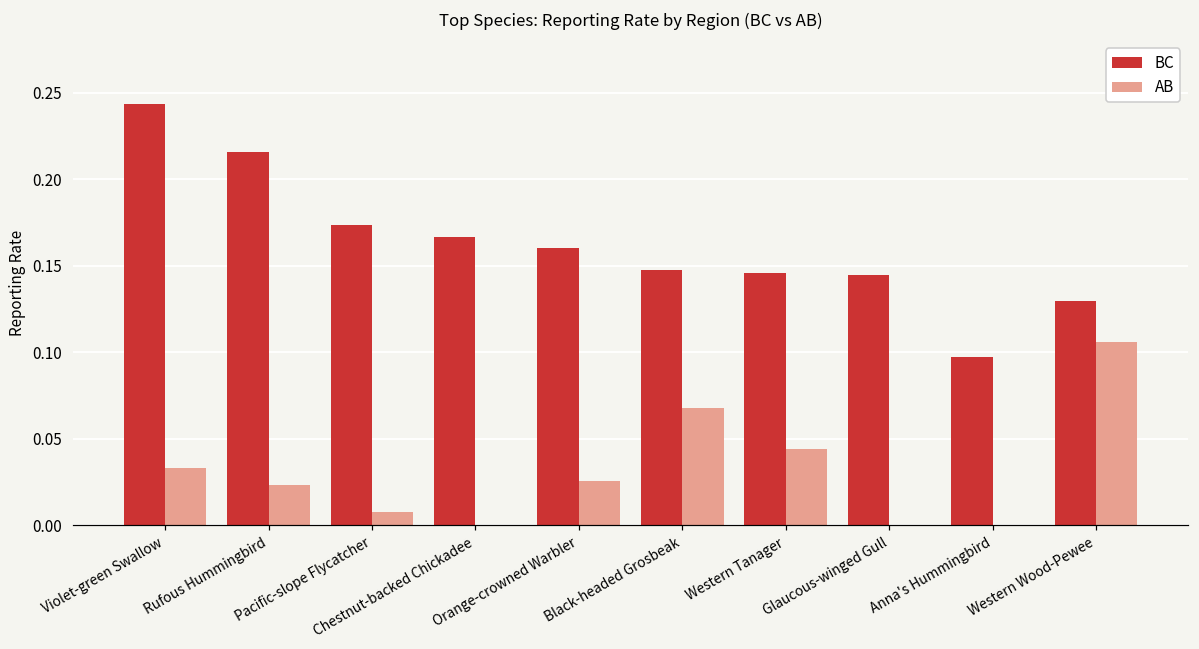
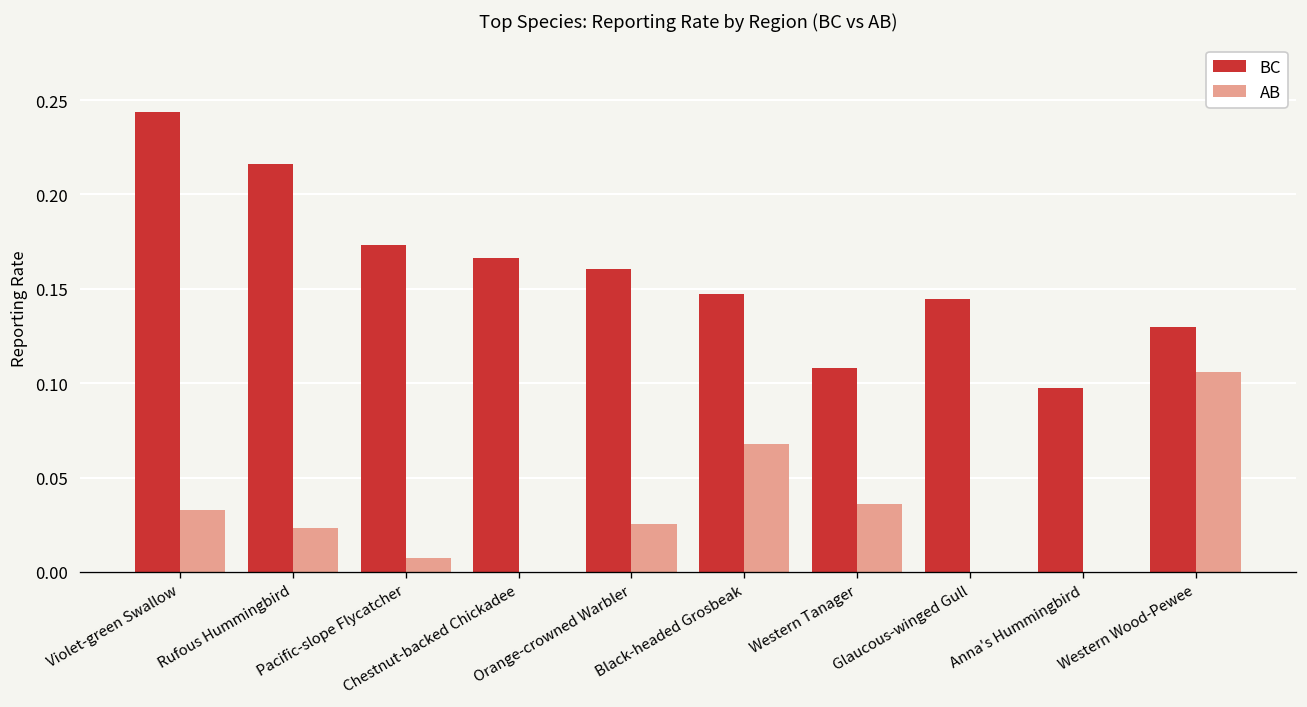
BC, Western Tanager: 0.146 -> 0.108
AB, Western Tanager: 0.044 -> 0.036
